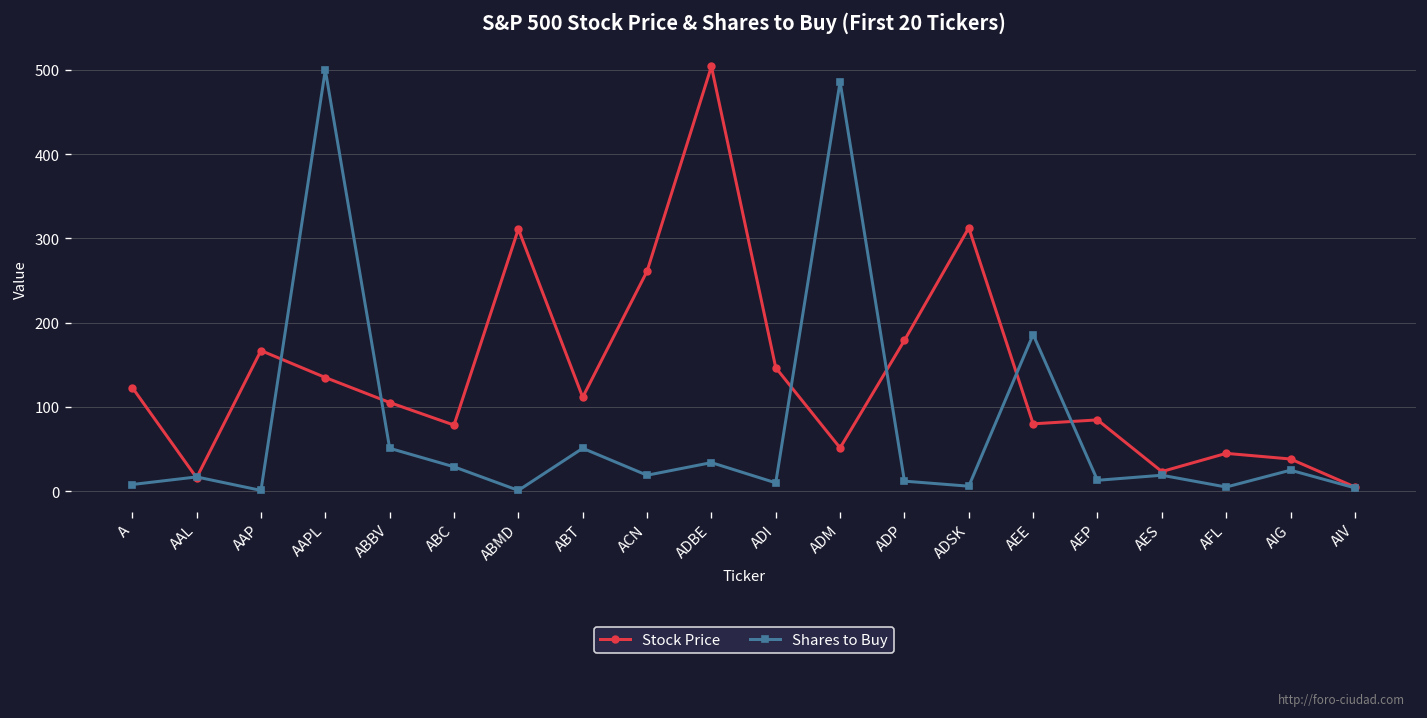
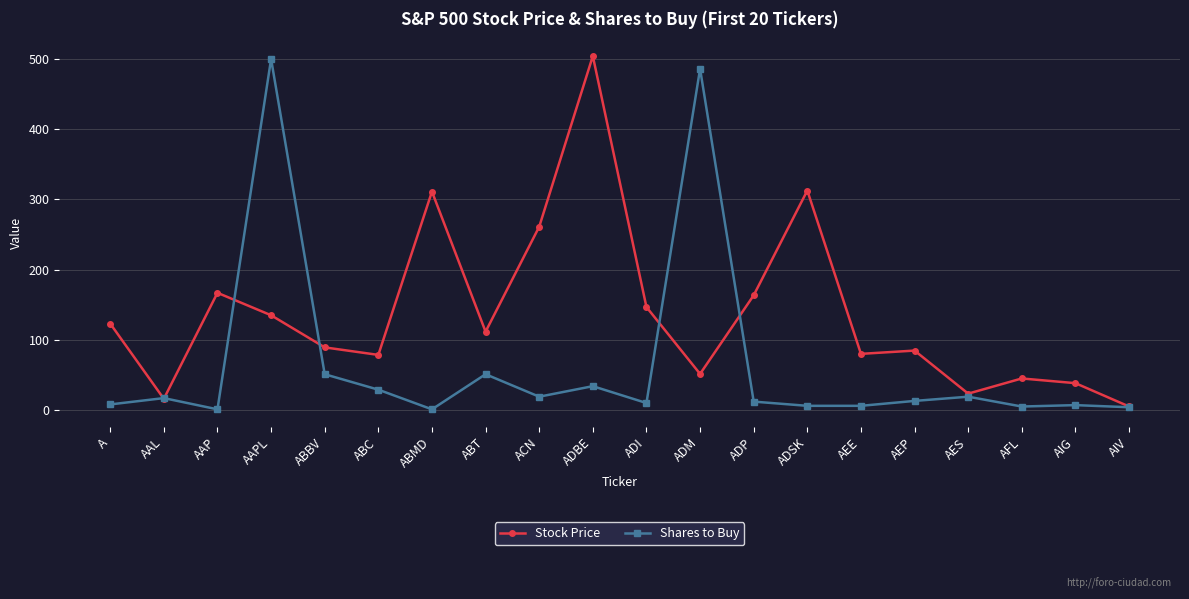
Stock Price, ABBV: 110 -> 90
Stock Price, ADP: 180 -> 160
Shares to Buy, AEE: 190 -> 10
Shares to Buy, AIG: 30 -> 10
